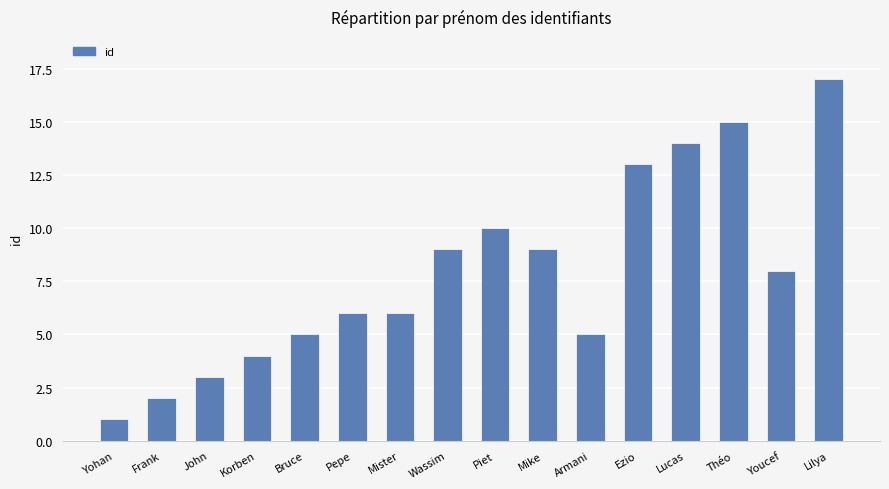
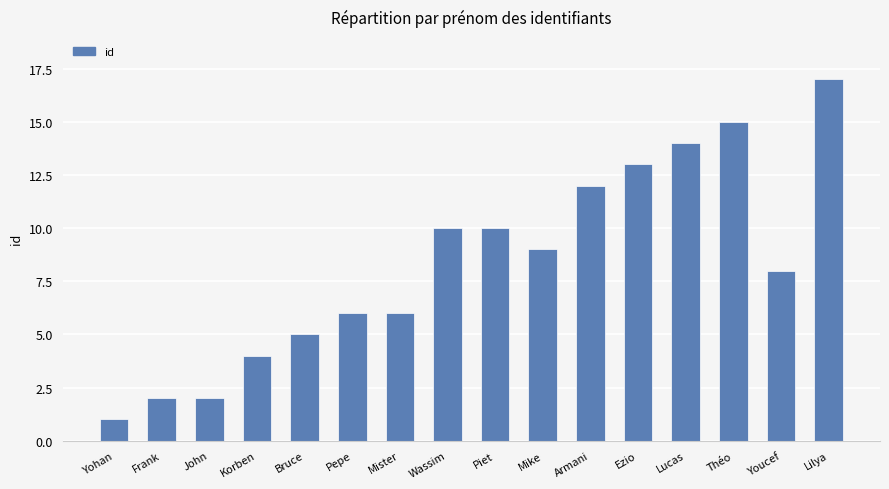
John: 3 -> 2
Wassim: 9 -> 10
Armani: 5 -> 12
